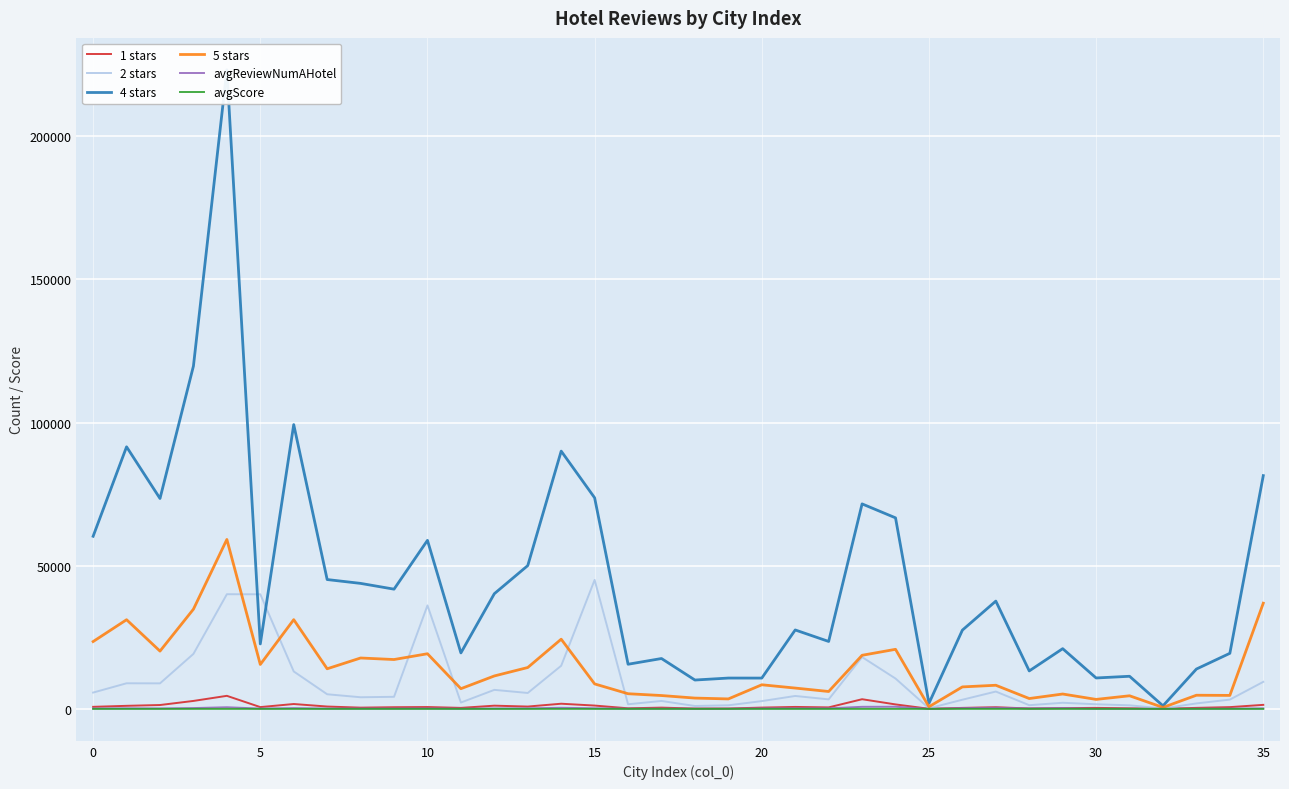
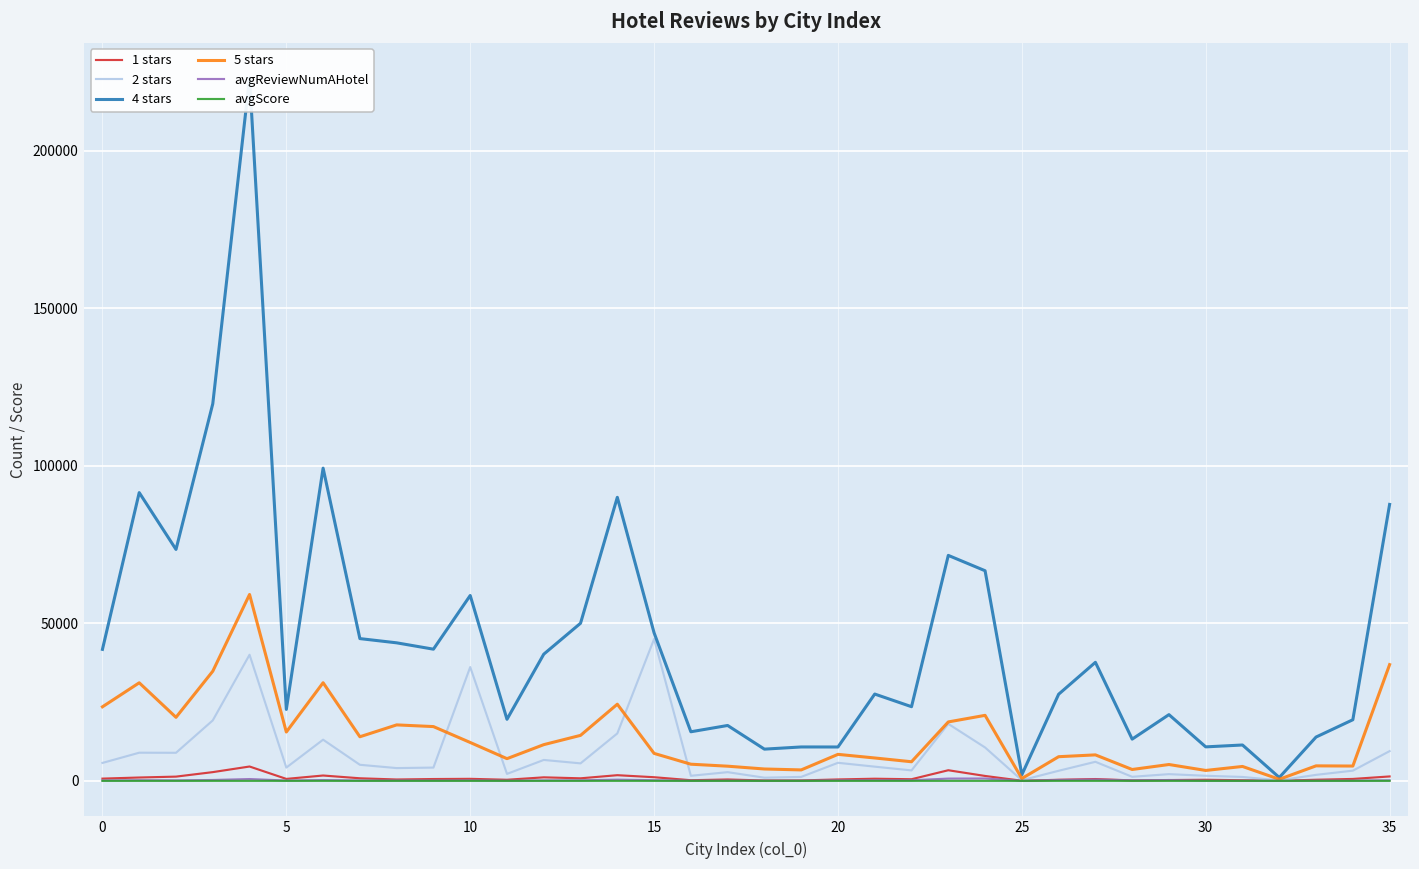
4 stars, 0: 60000 -> 42000
2 stars, 5: 40000 -> 4000
5 stars, 10: 19000 -> 12000
4 stars, 15: 74000 -> 47000
2 stars, 20: 3000 -> 6000
4 stars, 35: 81000 -> 88000
